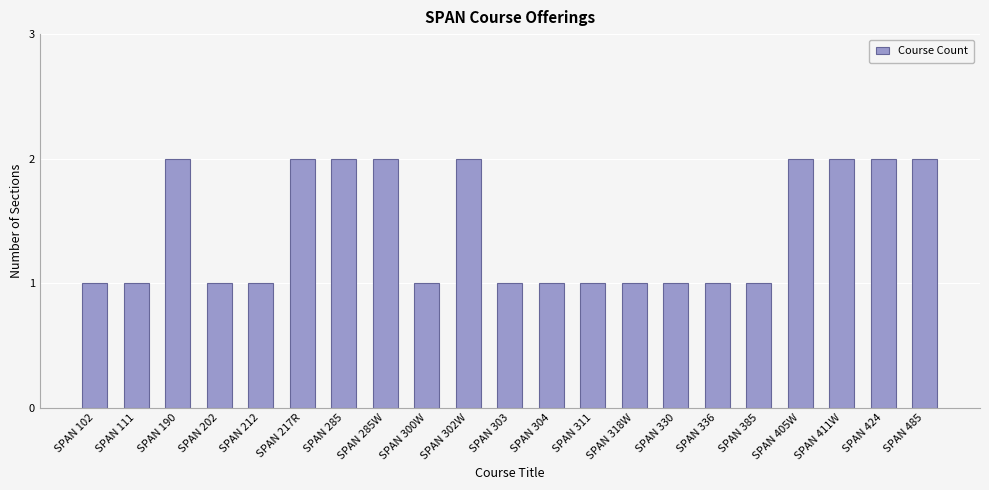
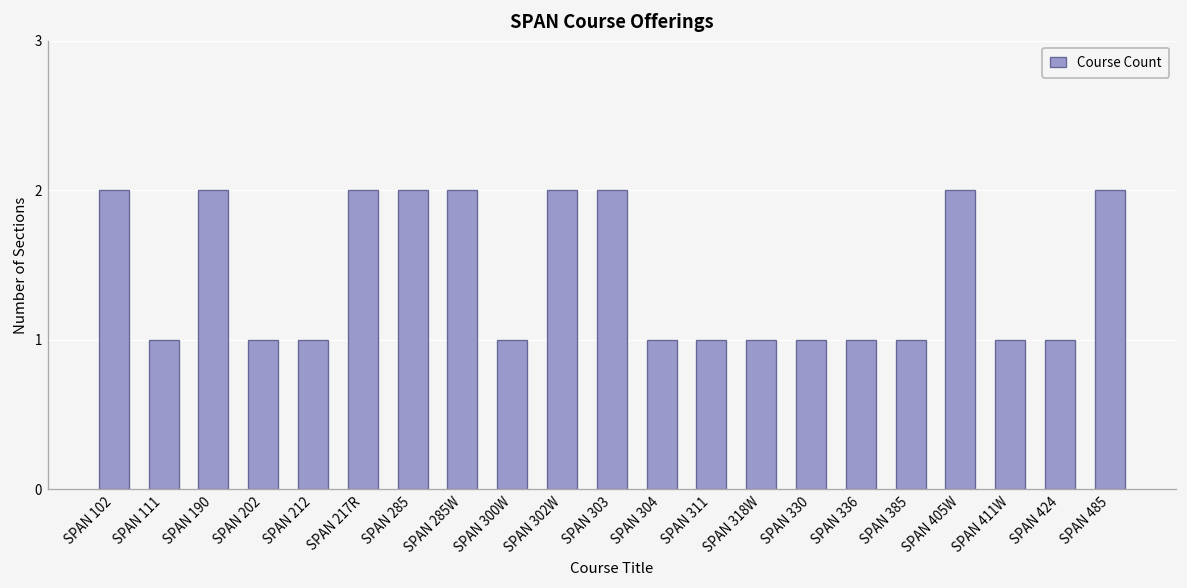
SPAN 102: 1 -> 2
SPAN 303: 1 -> 2
SPAN 411W: 2 -> 1
SPAN 424: 2 -> 1
